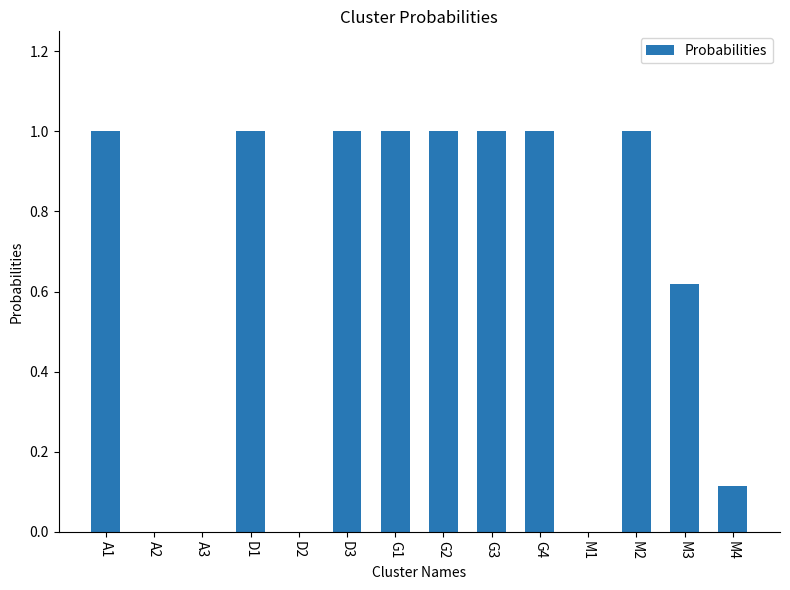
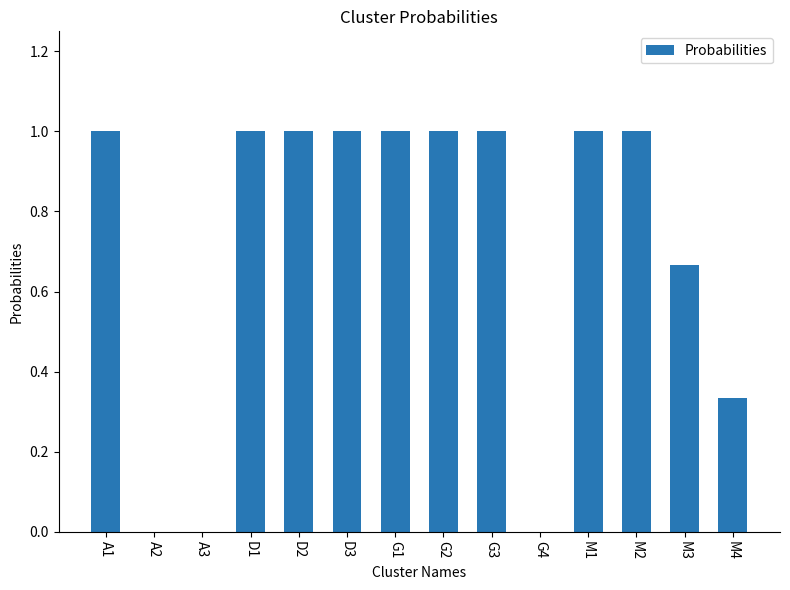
D2: 0 -> 1
G4: 1 -> 0
M1: 0 -> 1
M3: 0.62 -> 0.67
M4: 0.11 -> 0.33
